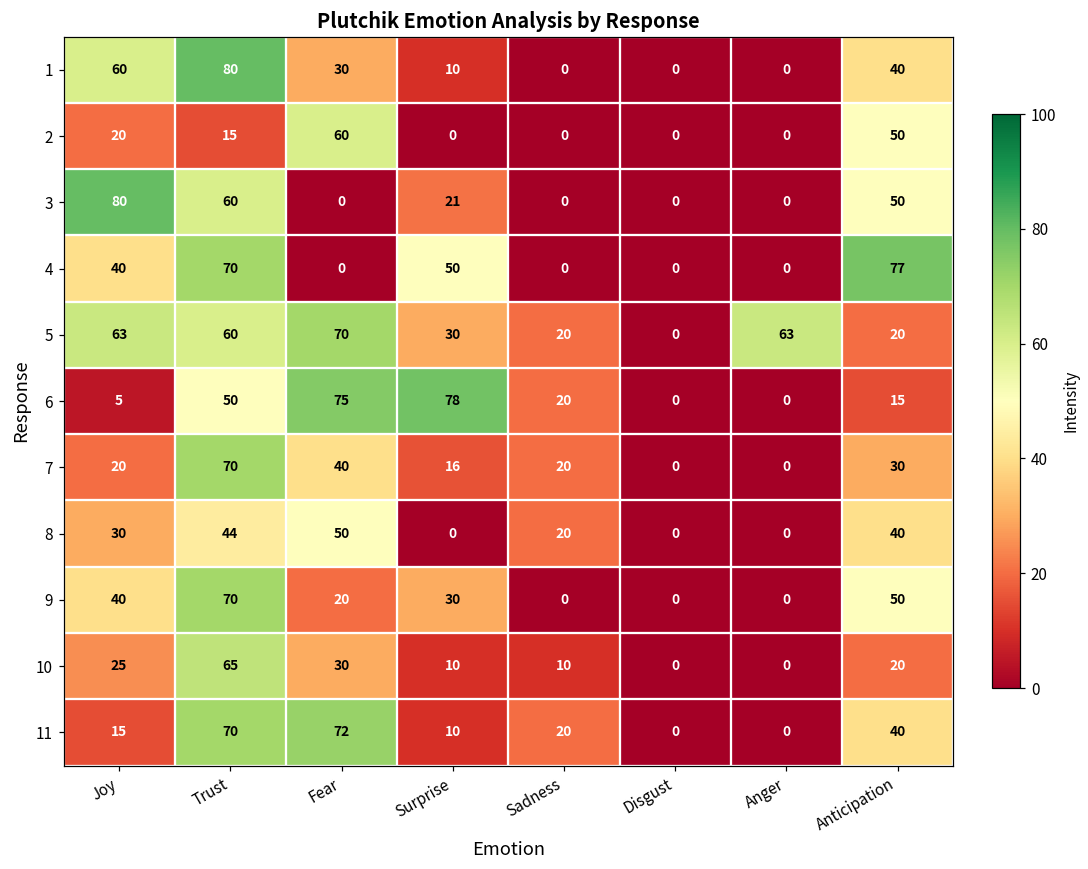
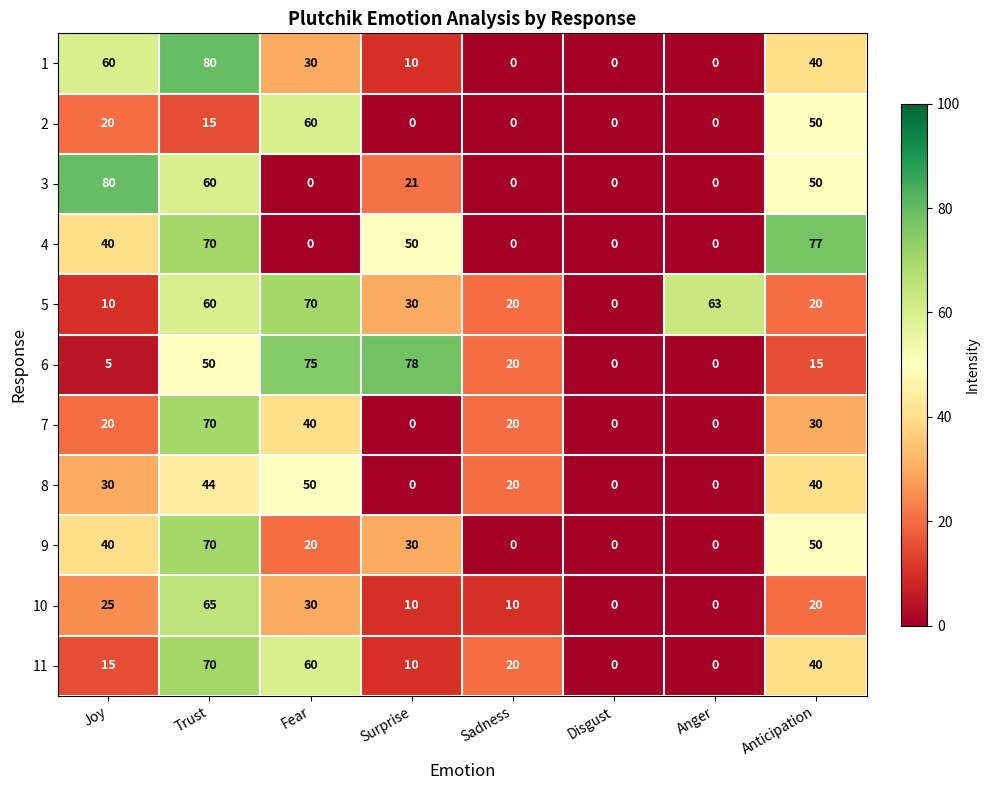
5, Joy: 63 -> 10
7, Surprise: 16 -> 0
11, Fear: 72 -> 60
